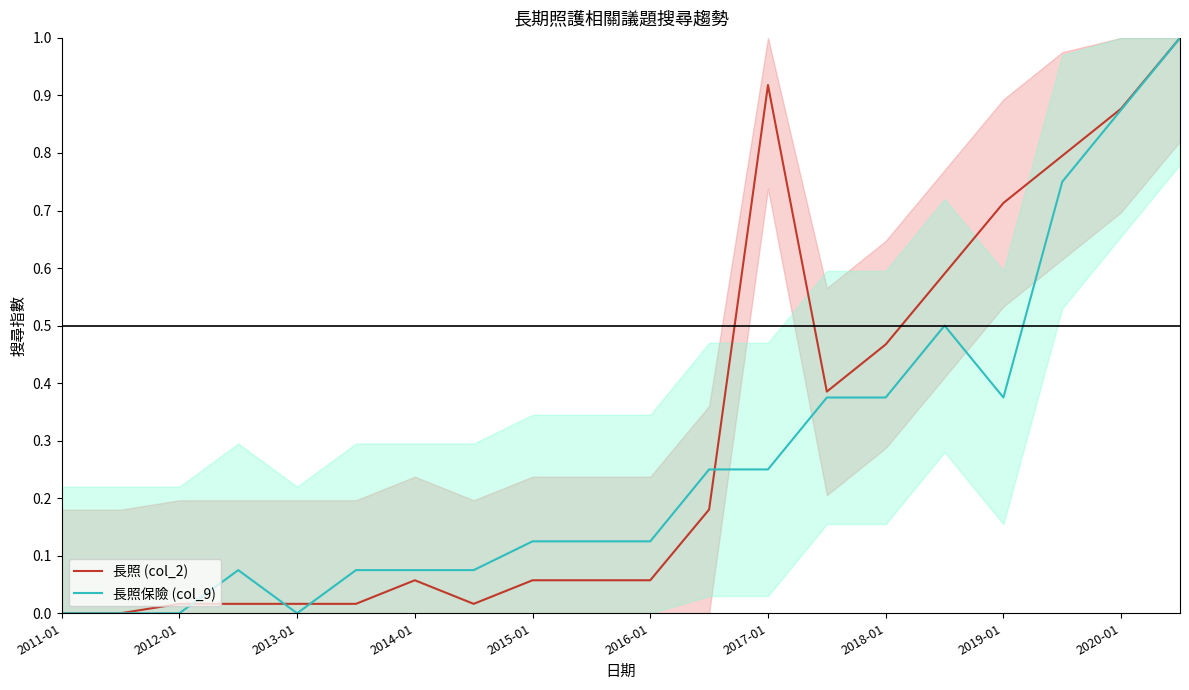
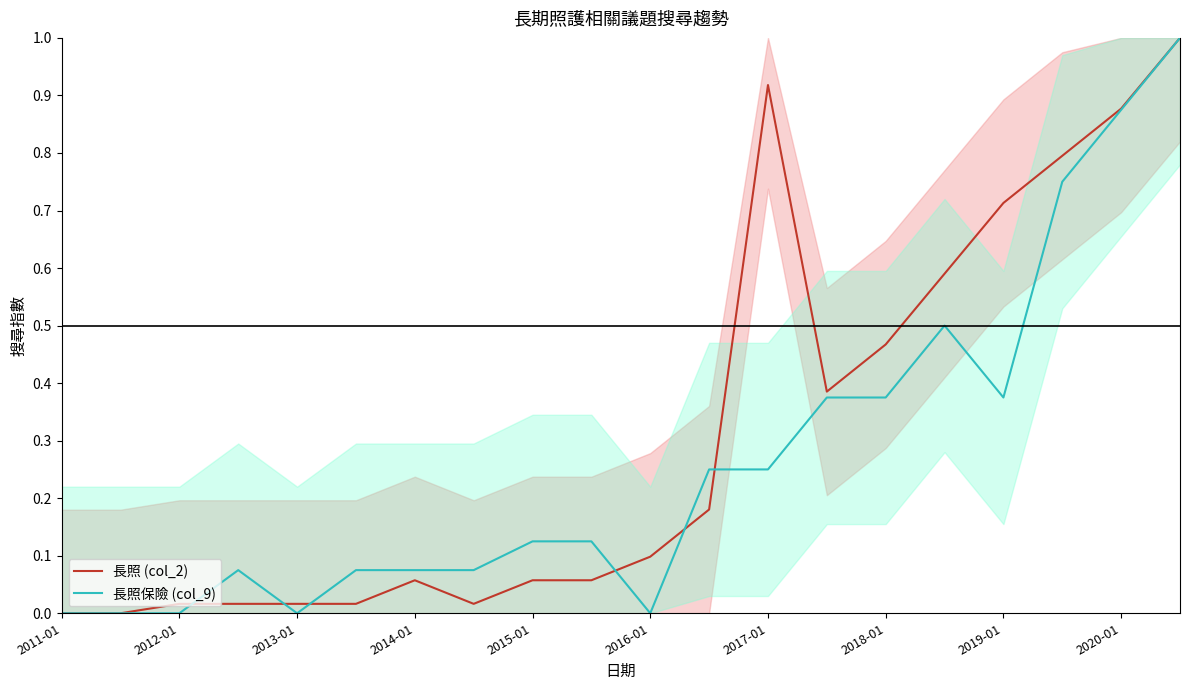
長照 (col_2), 2016-01: 0.06 -> 0.10
長照保險 (col_9), 2016-01: 0.13 -> 0.00
